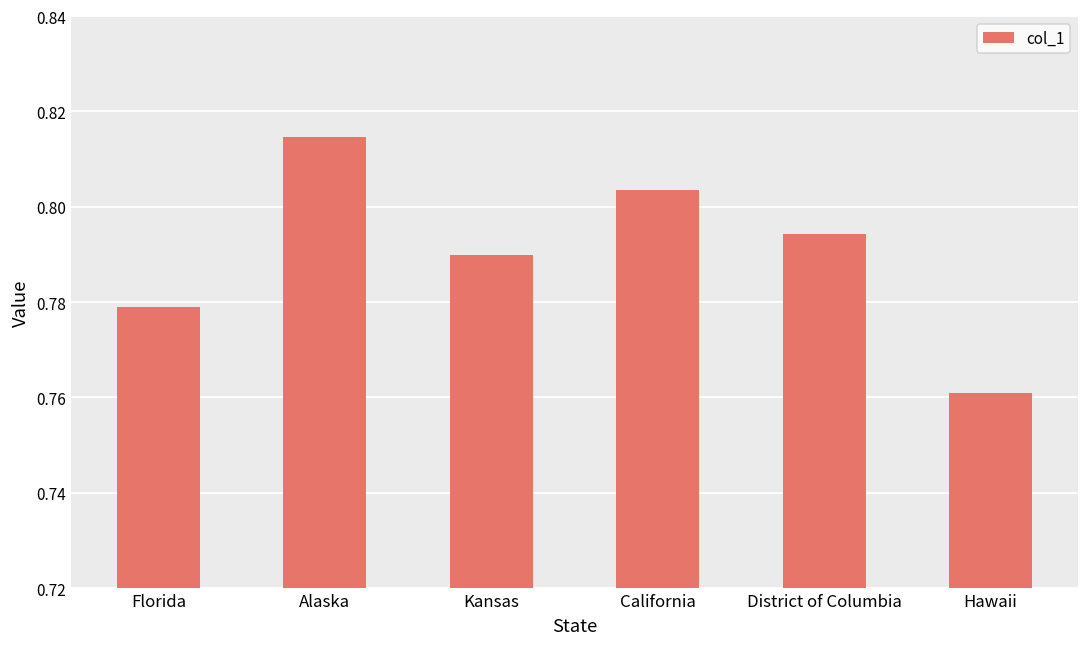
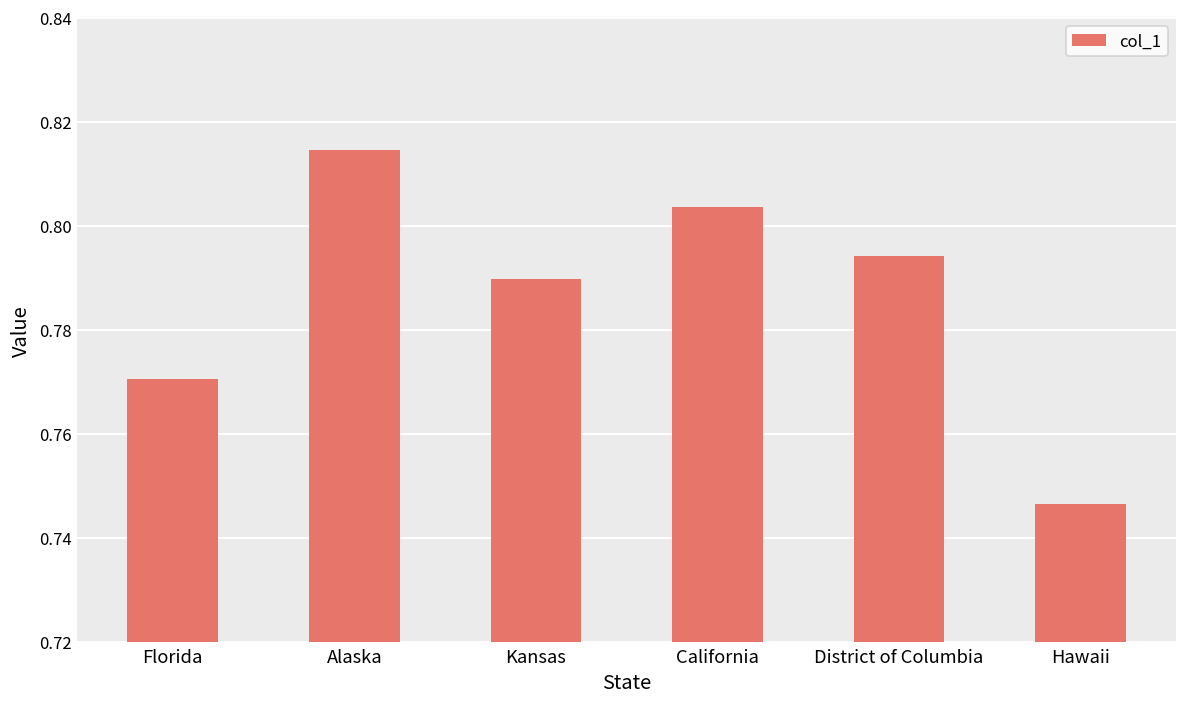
Florida: 0.779 -> 0.771
Hawaii: 0.761 -> 0.746
